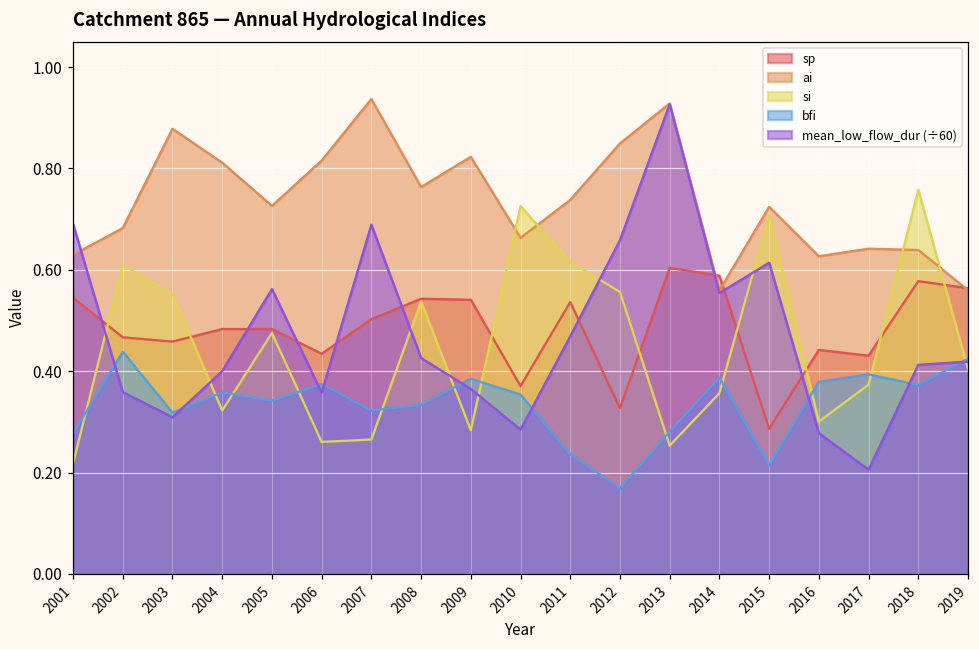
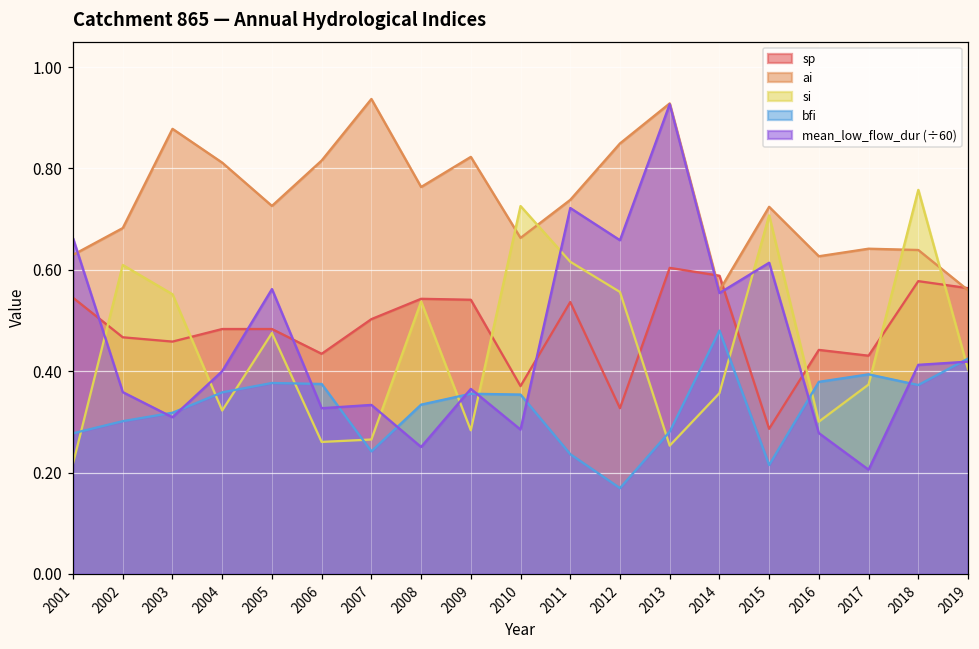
mean_low_flow_dur (÷60), 2001: 0.69 -> 0.66
bfi, 2002: 0.44 -> 0.30
bfi, 2005: 0.34 -> 0.38
mean_low_flow_dur (÷60), 2006: 0.36 -> 0.33
bfi, 2007: 0.32 -> 0.24
mean_low_flow_dur (÷60), 2007: 0.69 -> 0.33
mean_low_flow_dur (÷60), 2008: 0.43 -> 0.25
bfi, 2009: 0.38 -> 0.36
mean_low_flow_dur (÷60), 2011: 0.47 -> 0.72
bfi, 2014: 0.39 -> 0.48
